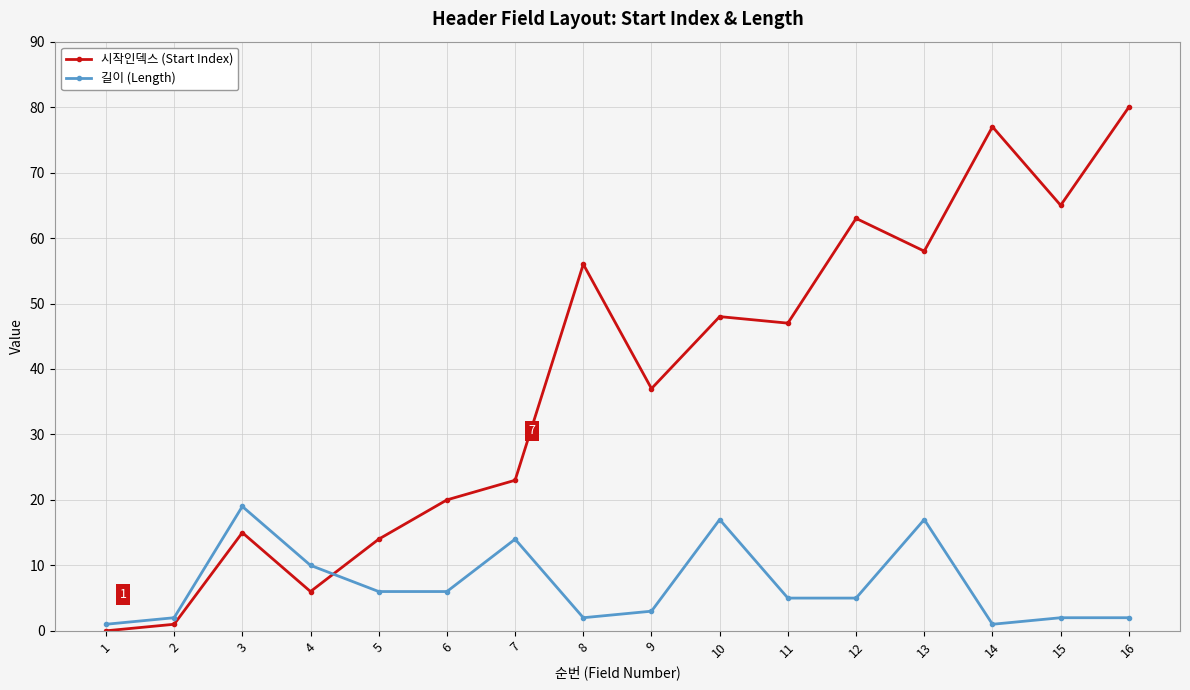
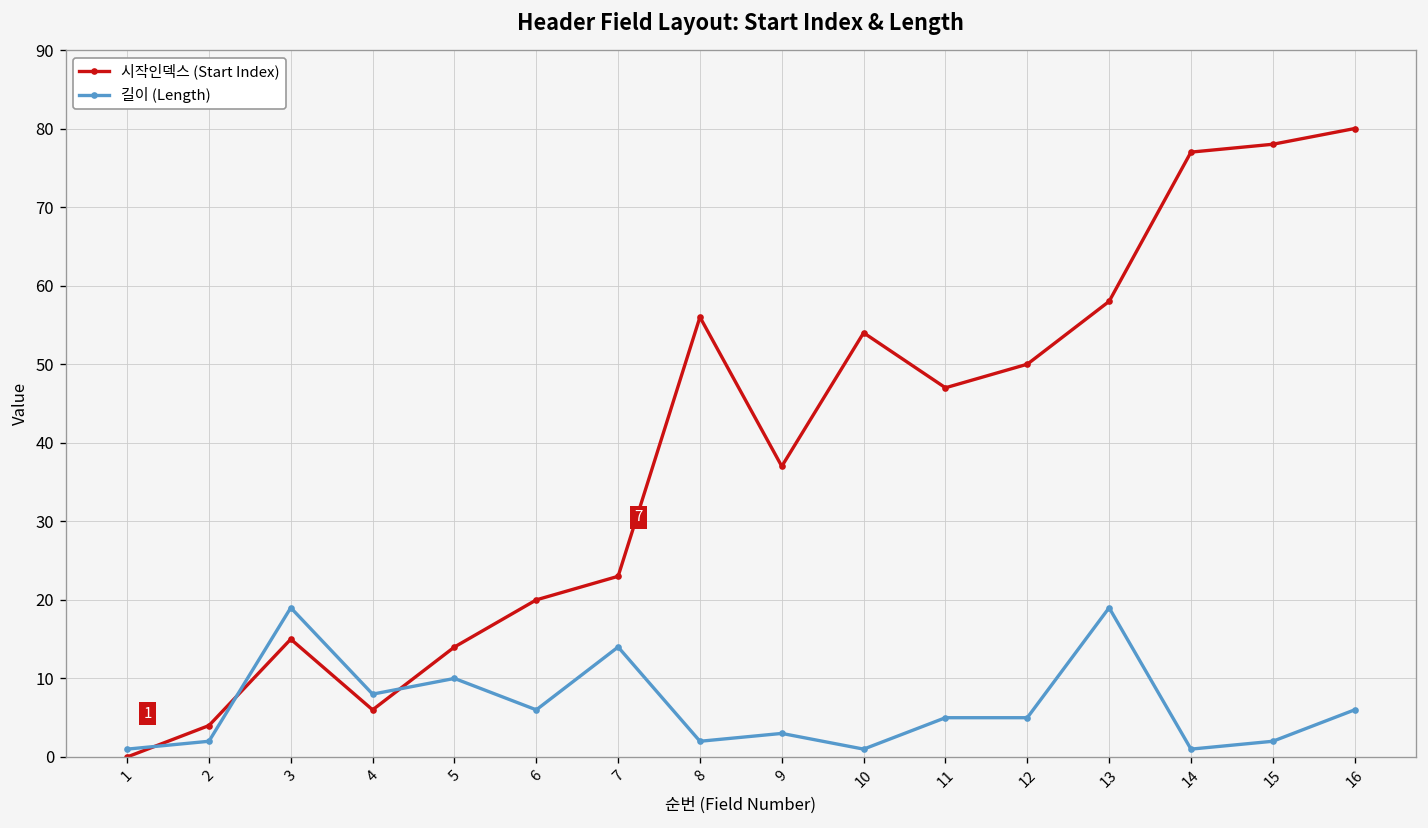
시작인덱스 (Start Index), 2: 1 -> 4
길이 (Length), 4: 10 -> 8
길이 (Length), 5: 6 -> 10
시작인덱스 (Start Index), 10: 48 -> 54
길이 (Length), 10: 17 -> 1
시작인덱스 (Start Index), 12: 63 -> 50
길이 (Length), 13: 17 -> 19
시작인덱스 (Start Index), 15: 65 -> 78
길이 (Length), 16: 2 -> 6
